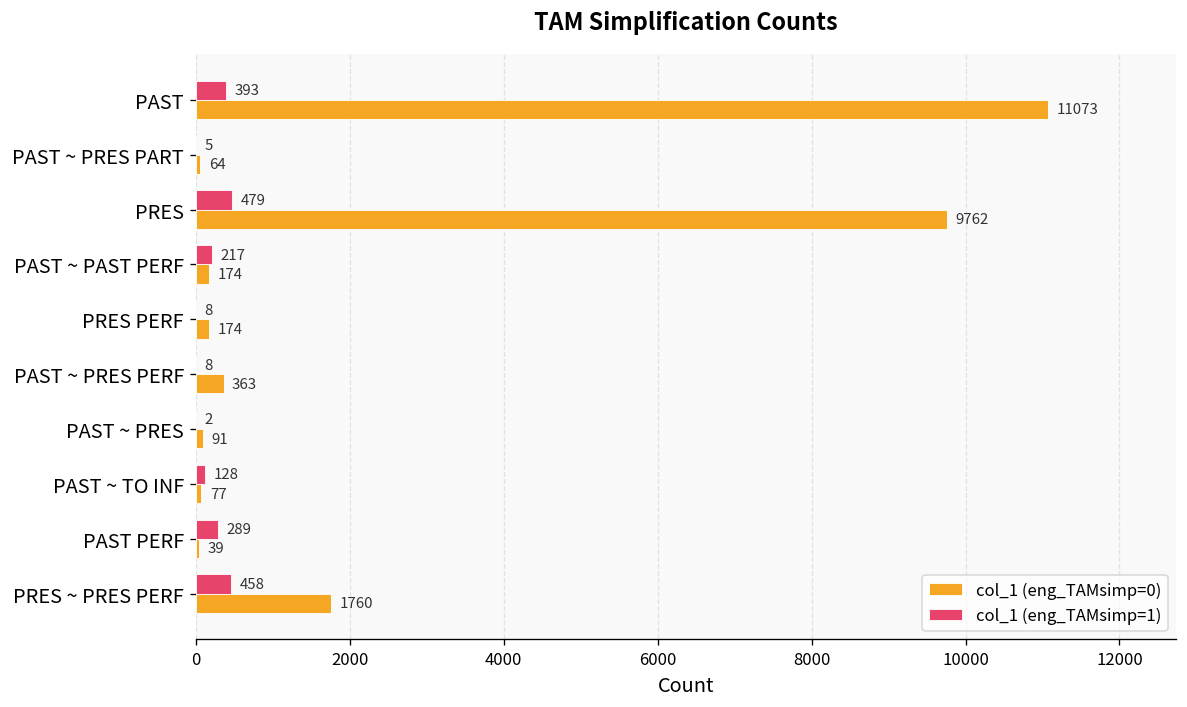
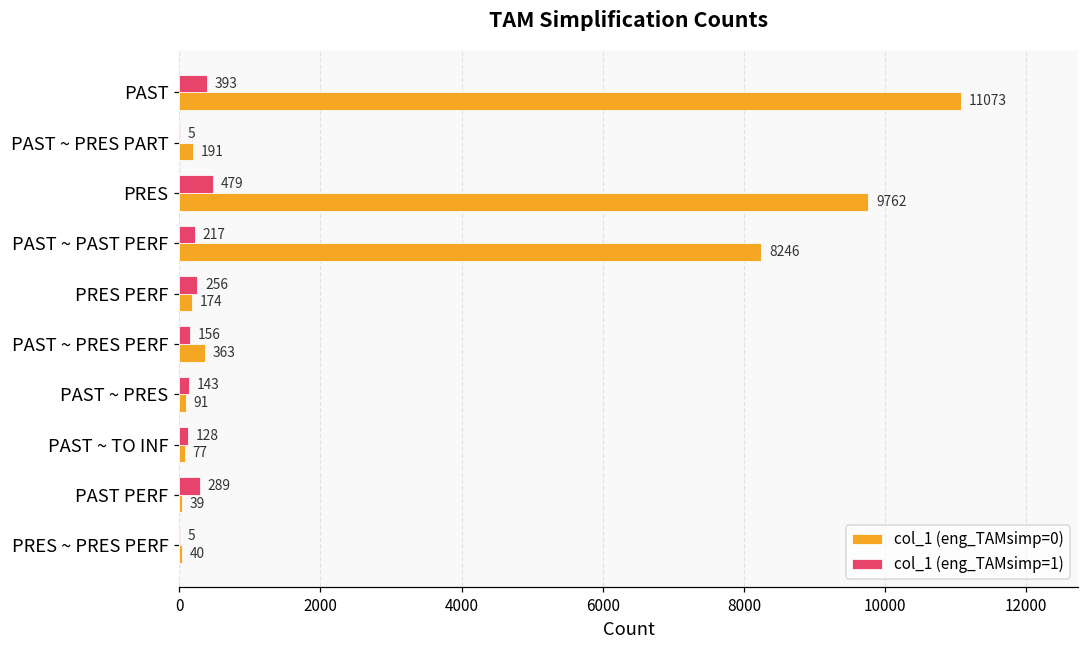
col_1 (eng_TAMsimp=0), PAST ~ PRES PART: 64 -> 191
col_1 (eng_TAMsimp=0), PAST ~ PAST PERF: 174 -> 8246
col_1 (eng_TAMsimp=1), PRES PERF: 8 -> 256
col_1 (eng_TAMsimp=1), PAST ~ PRES PERF: 8 -> 156
col_1 (eng_TAMsimp=1), PAST ~ PRES: 2 -> 143
col_1 (eng_TAMsimp=1), PRES ~ PRES PERF: 458 -> 5
col_1 (eng_TAMsimp=0), PRES ~ PRES PERF: 1760 -> 40
